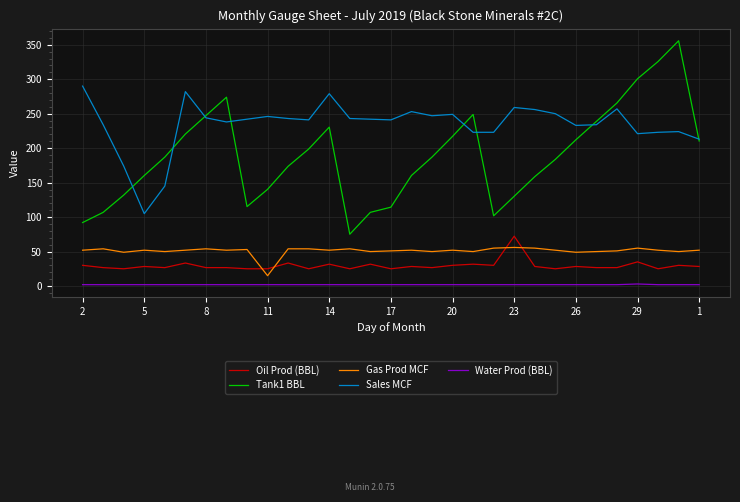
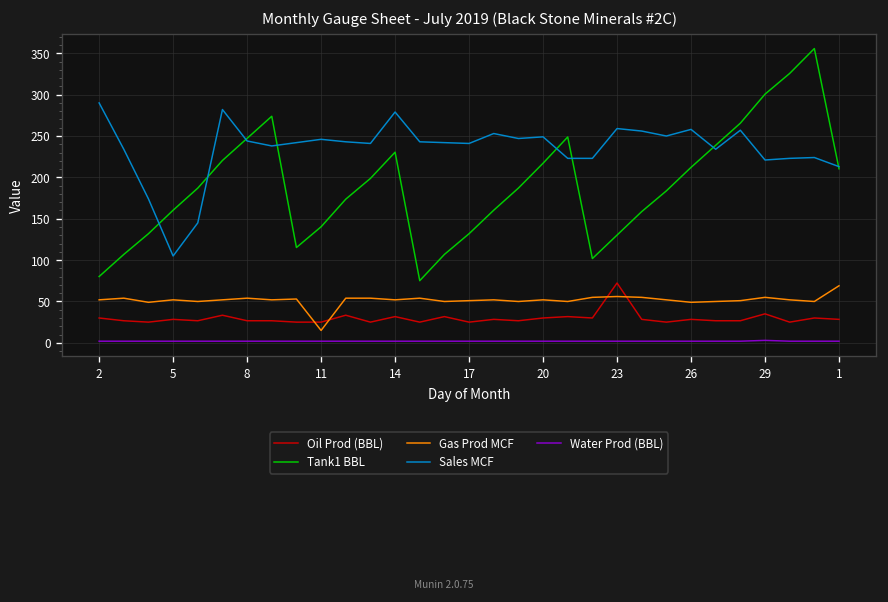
Tank1 BBL, 2: 90 -> 80
Tank1 BBL, 17: 110 -> 130
Sales MCF, 26: 230 -> 260
Gas Prod MCF, 1: 50 -> 70
